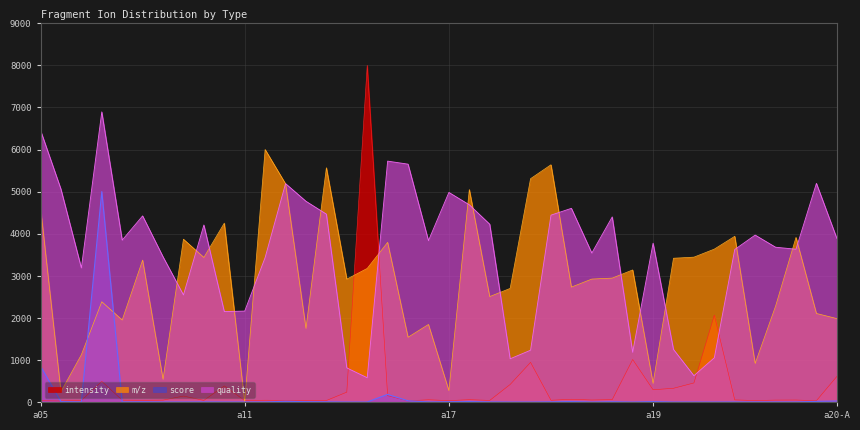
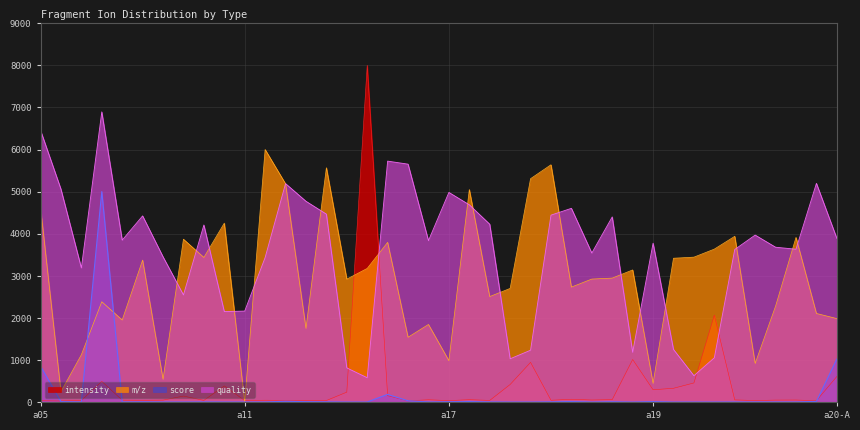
m/z, a17: 300 -> 1000
score, a20-A: 0 -> 1000
